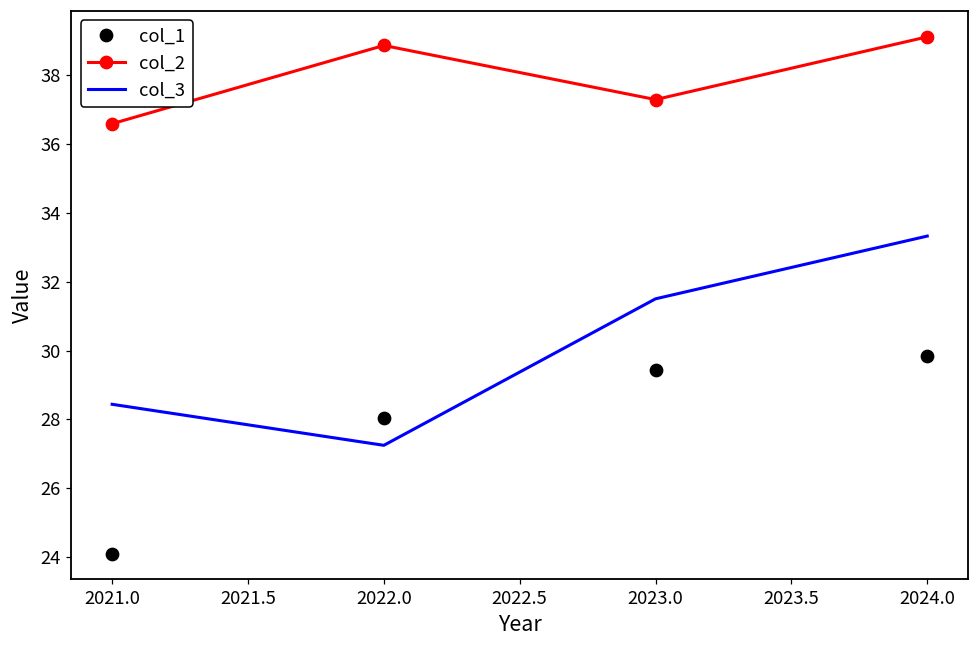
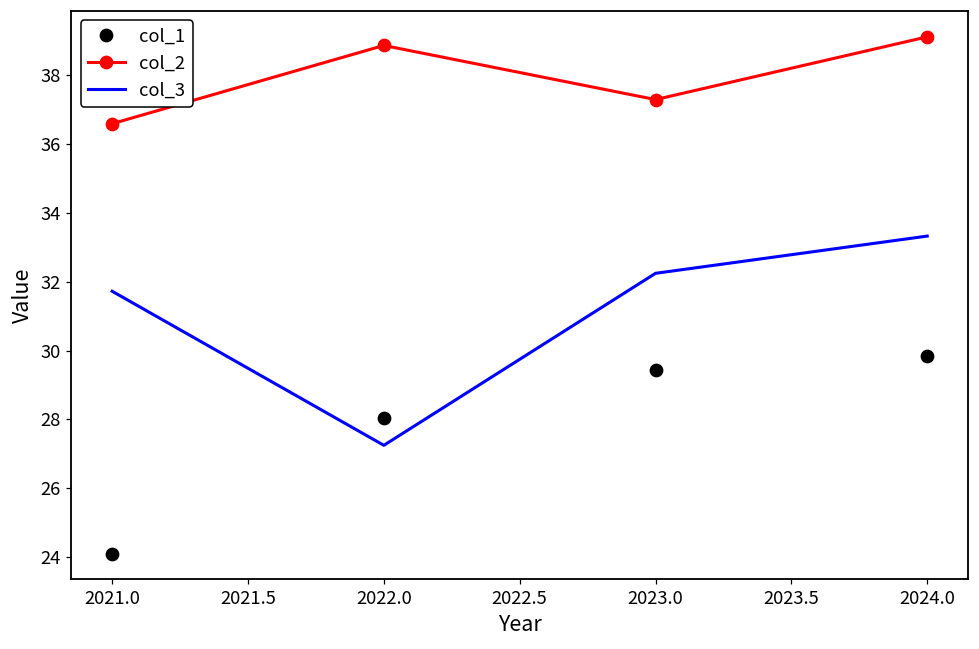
col_3, 2021.0: 28.4 -> 31.7
col_3, 2023.0: 31.5 -> 32.2
